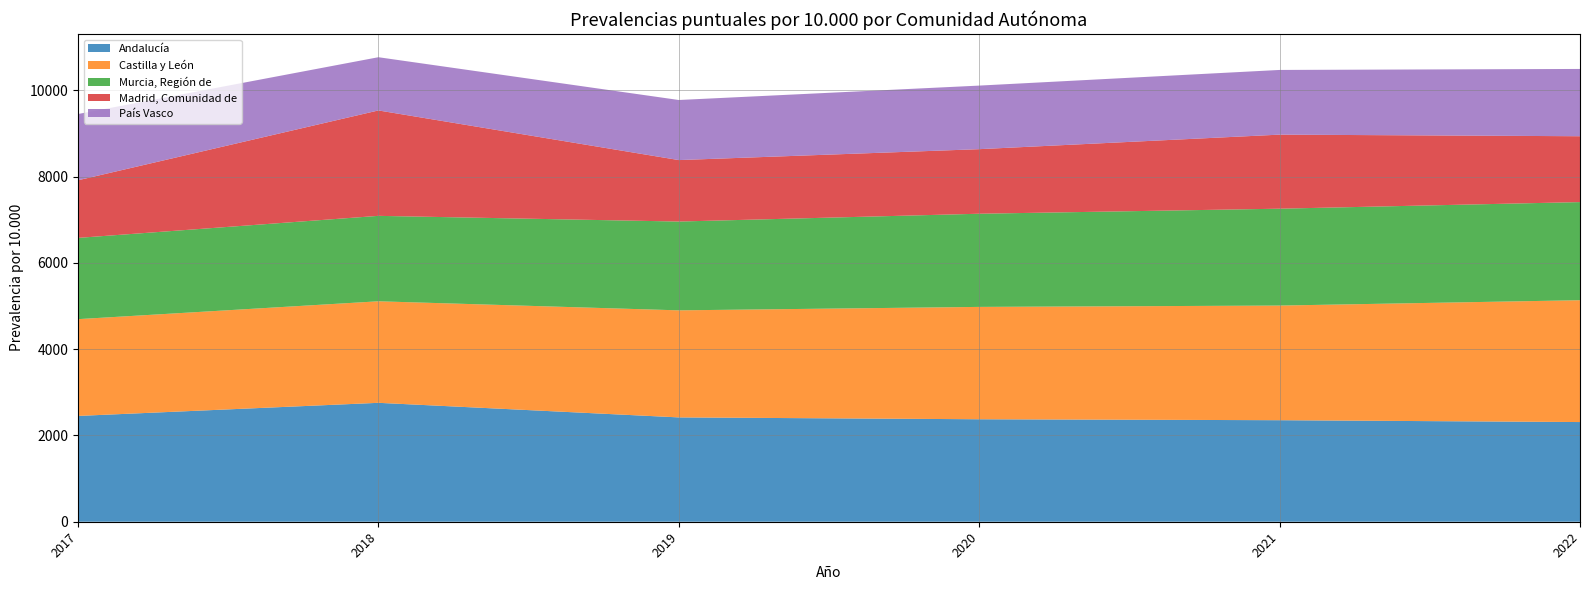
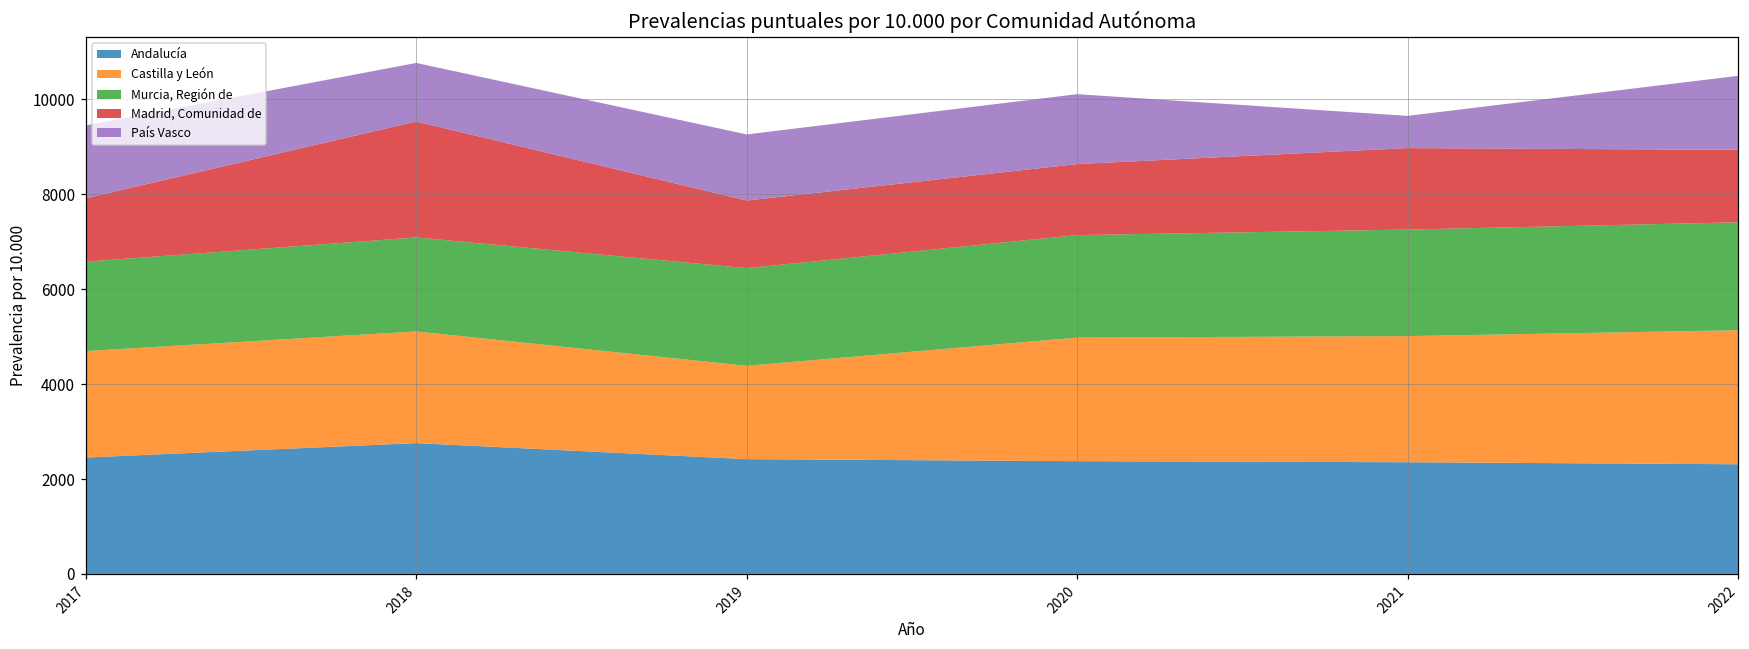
Castilla y León, 2019: 2500 -> 2000
País Vasco, 2021: 1500 -> 700
